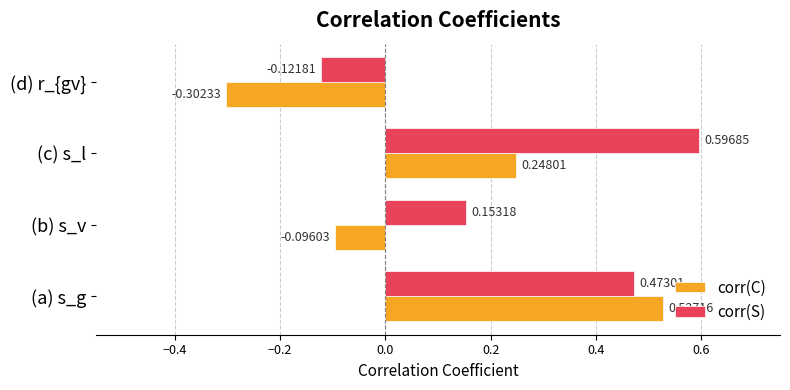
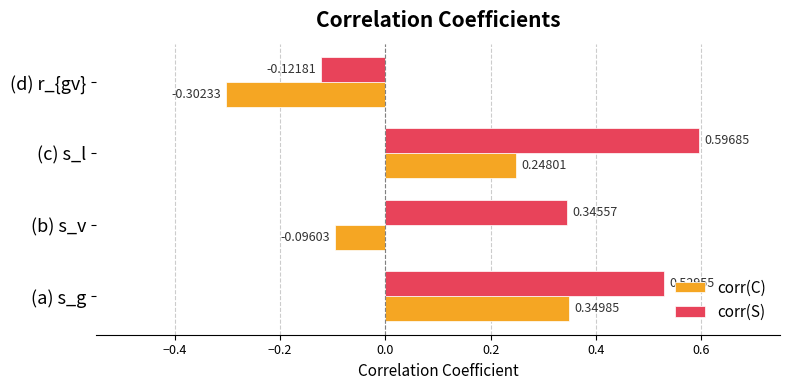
corr(S), (b) s_v: 0.15318 -> 0.34557
corr(S), (a) s_g: 0.47301 -> 0.52955
corr(C), (a) s_g: 0.52716 -> 0.34985
